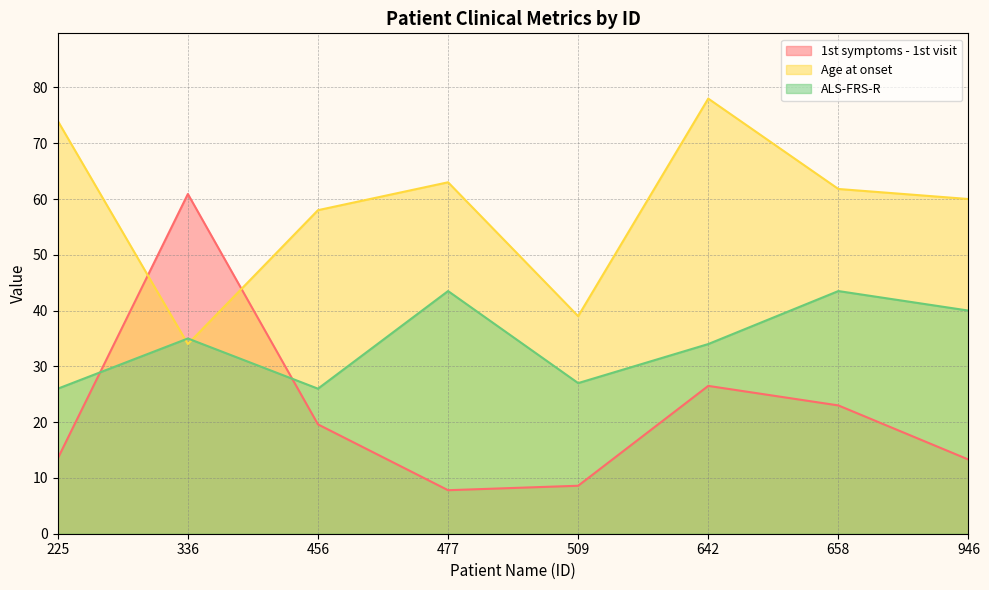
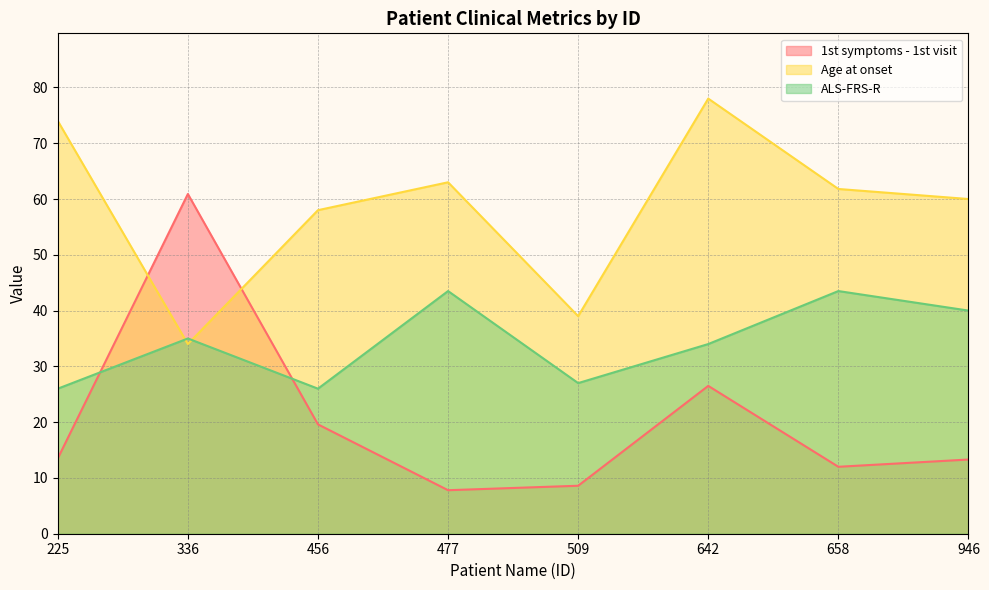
1st symptoms - 1st visit, 658: 23 -> 12
